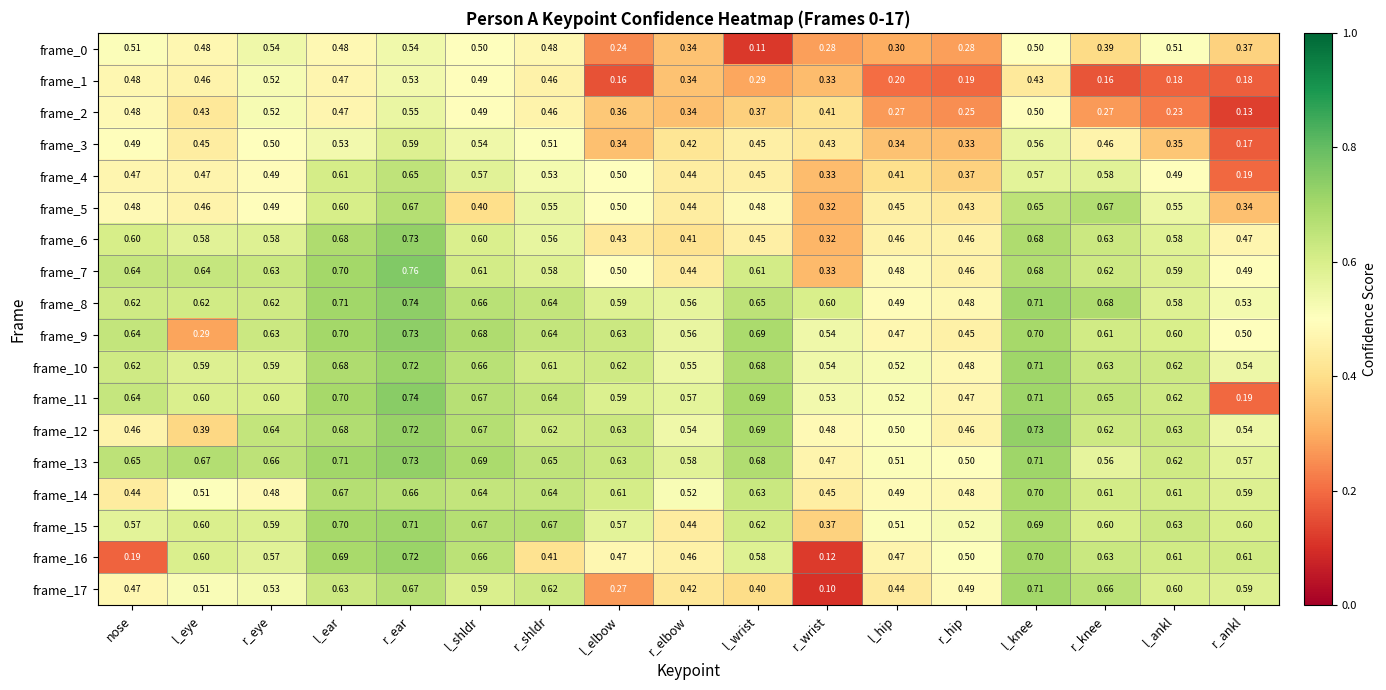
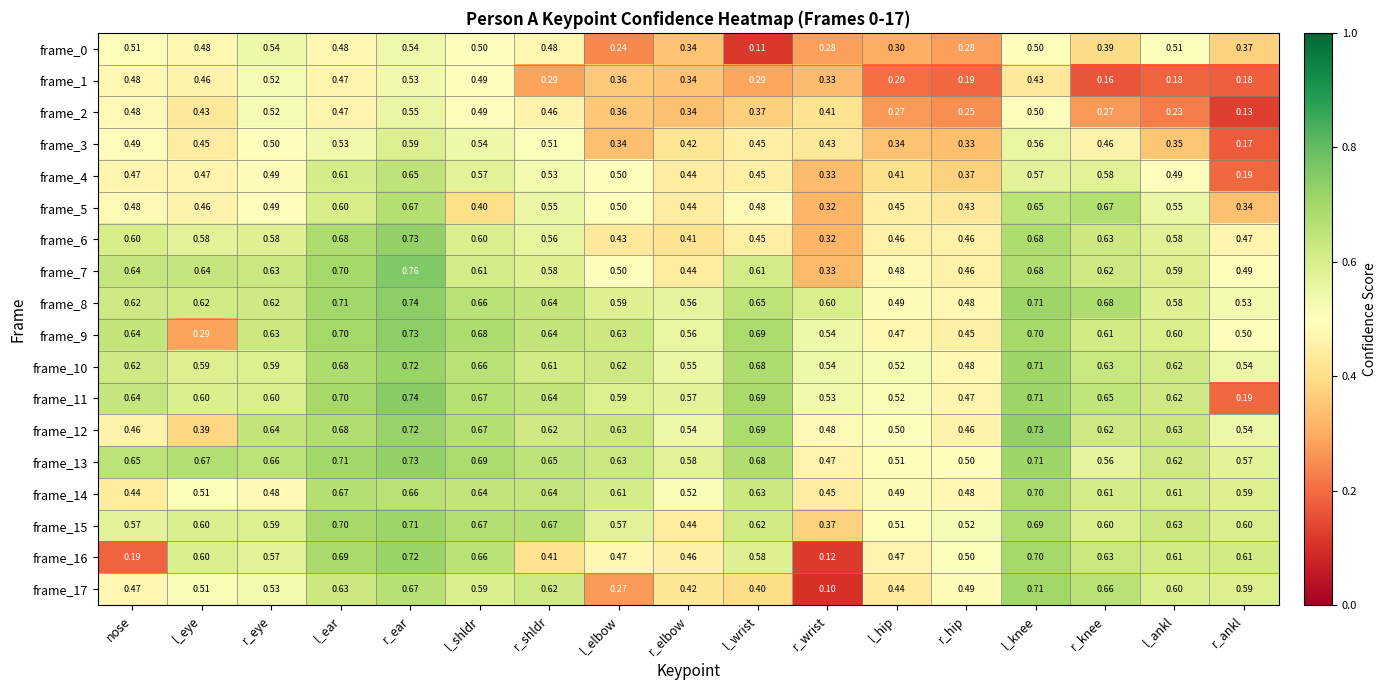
frame_1, r_shldr: 0.46 -> 0.29
frame_1, l_elbow: 0.16 -> 0.36
